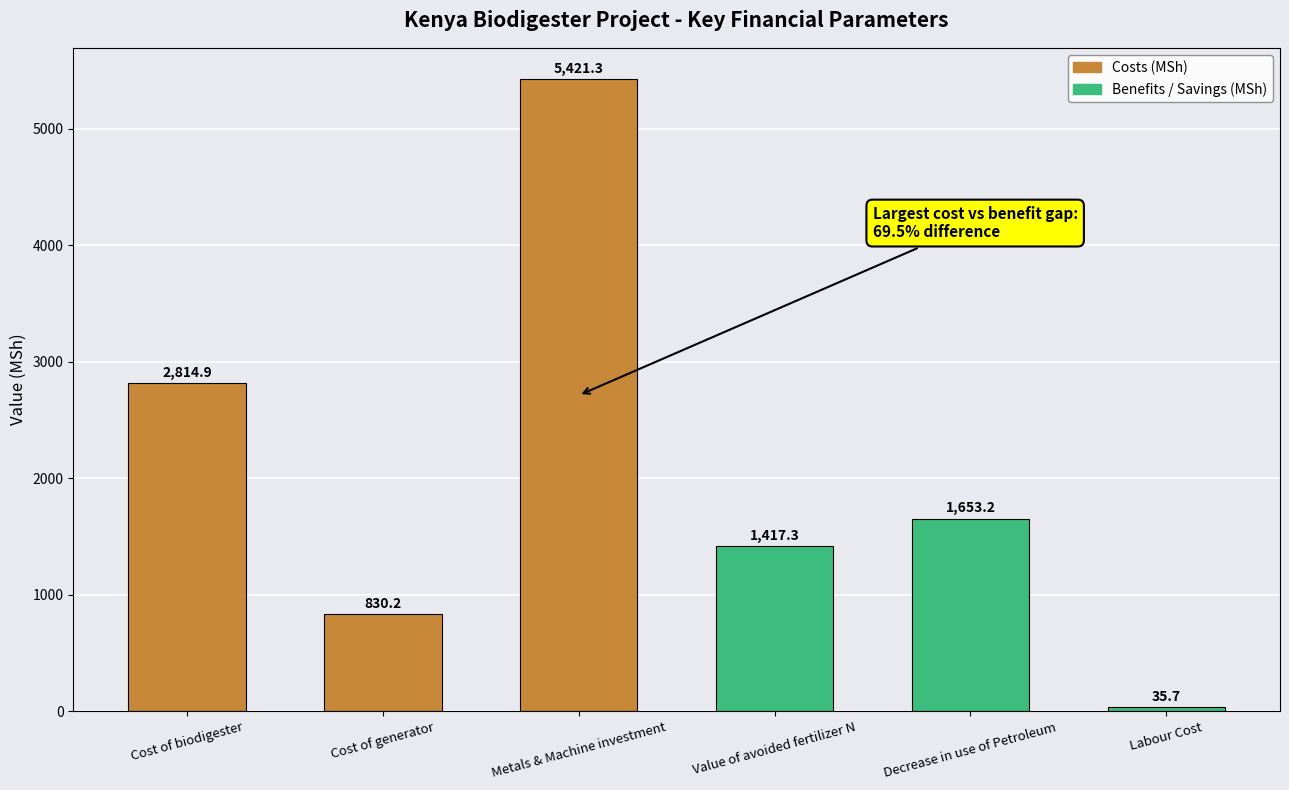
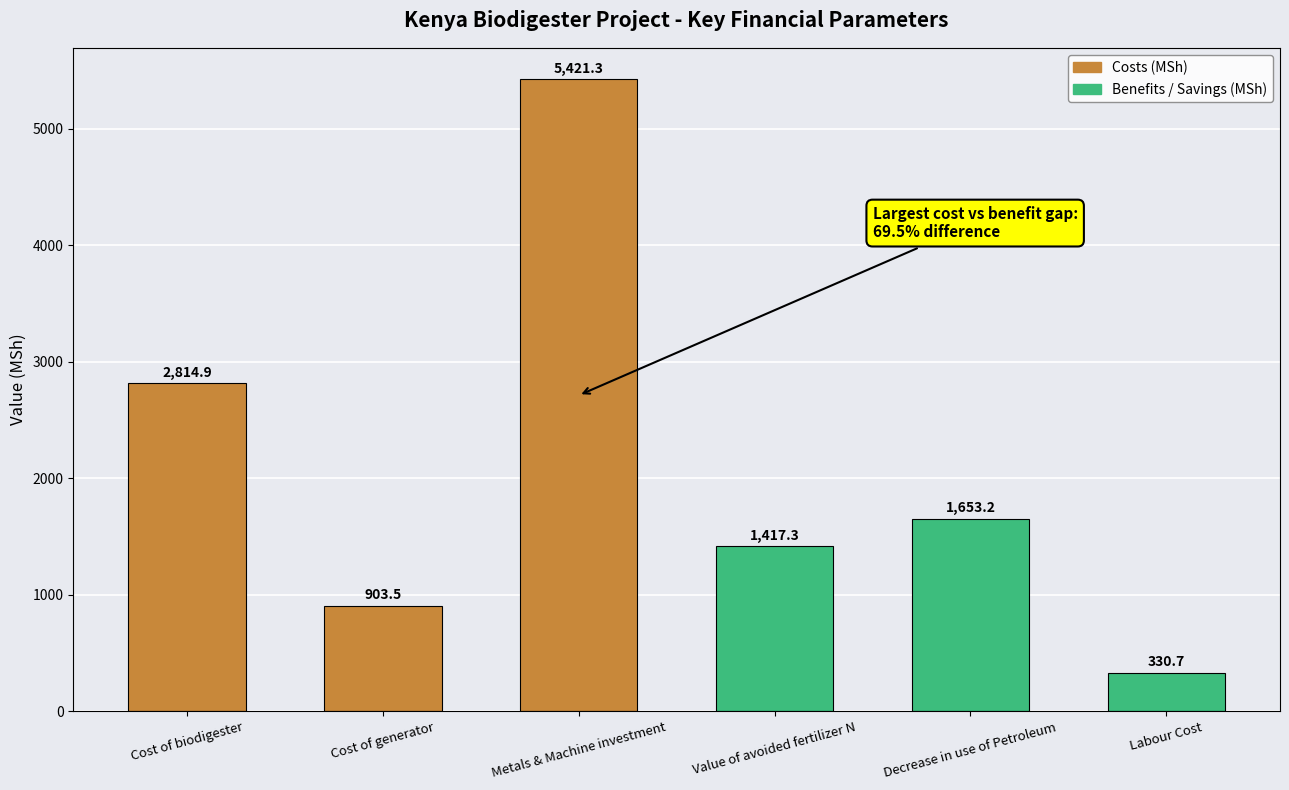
Cost of generator: 830.2 -> 903.5
Labour Cost: 35.7 -> 330.7
